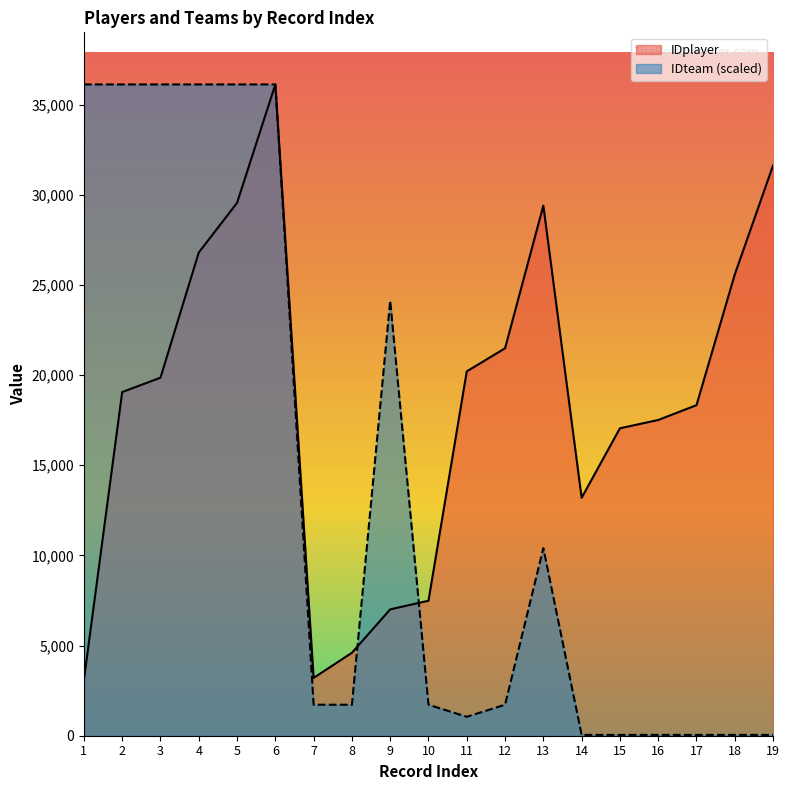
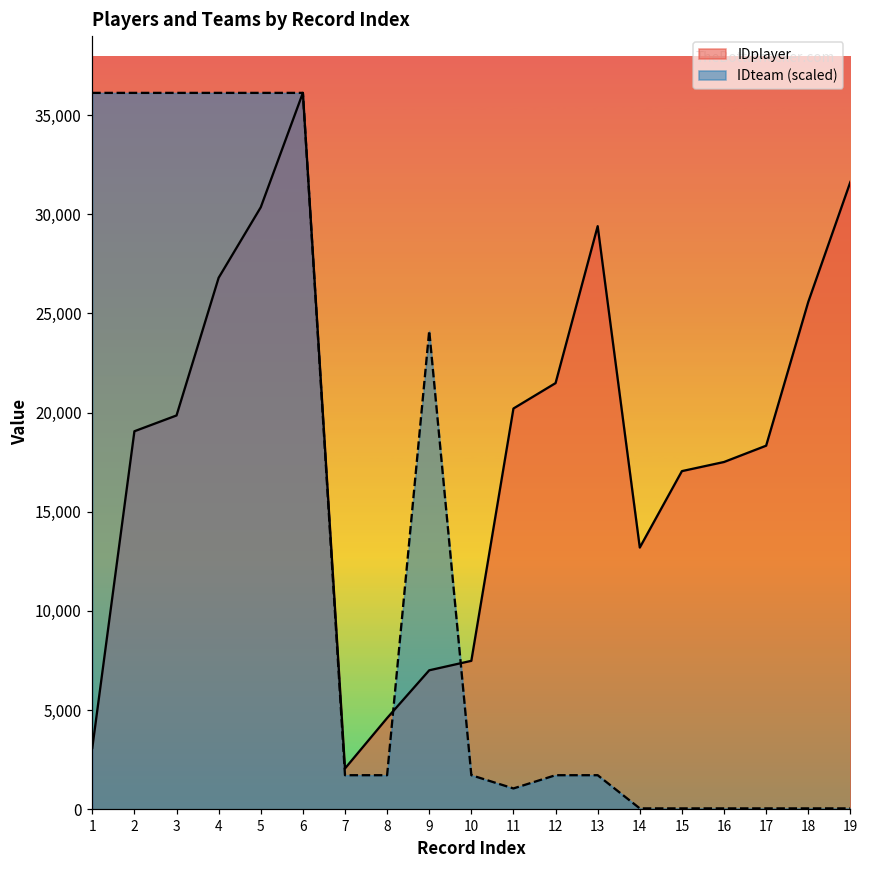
IDplayer, 5: 29,600 -> 30,400
IDplayer, 7: 3,200 -> 2,100
IDteam (scaled), 13: 10,400 -> 1,700
